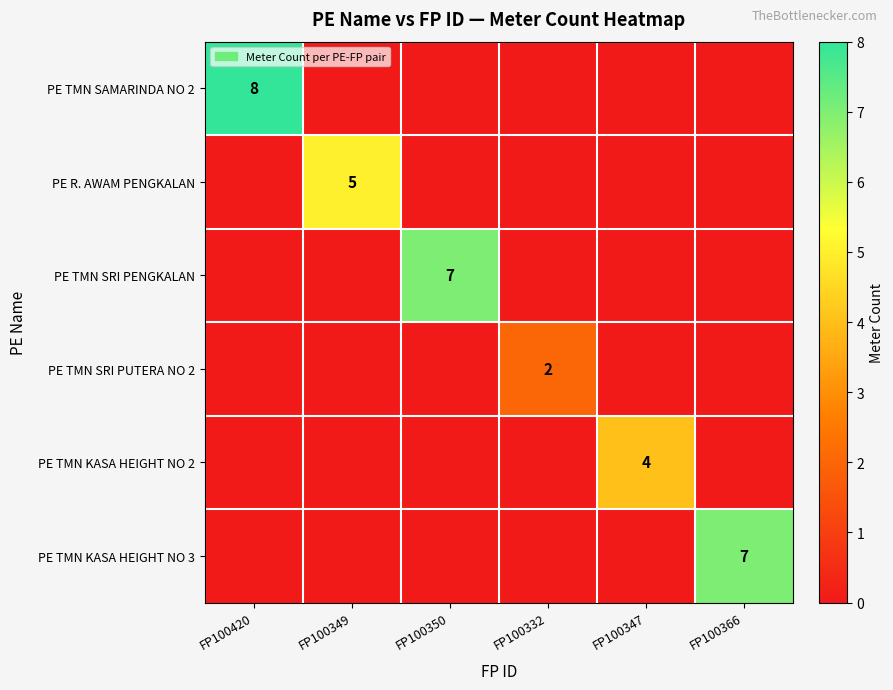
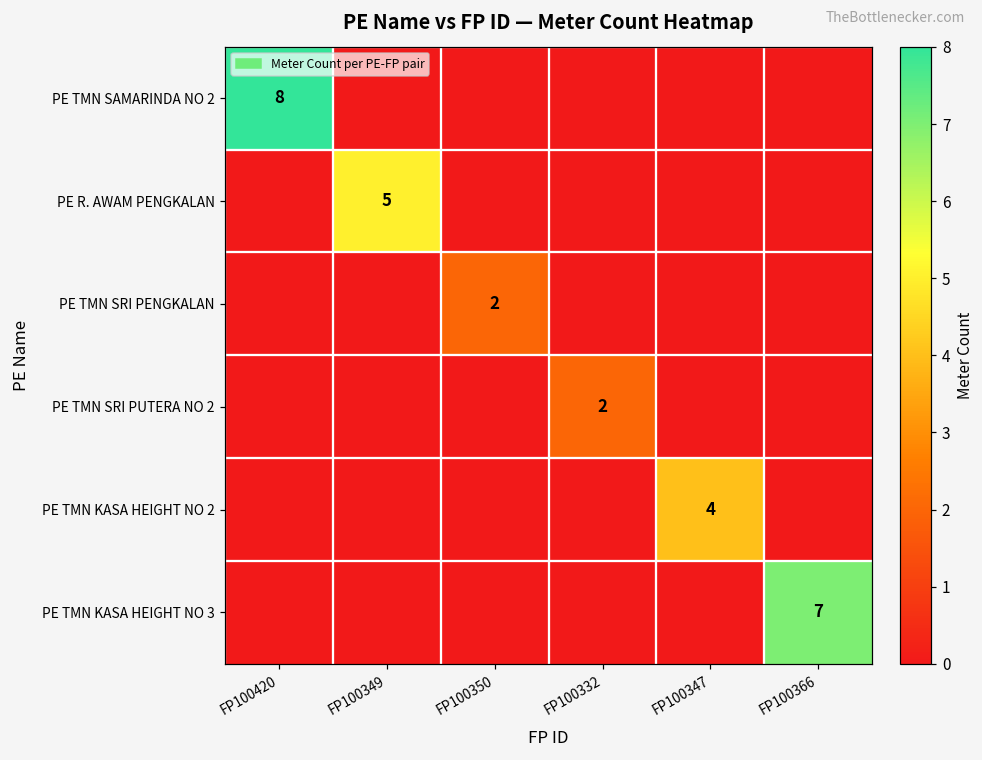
PE TMN SRI PENGKALAN, FP100350: 7 -> 2
